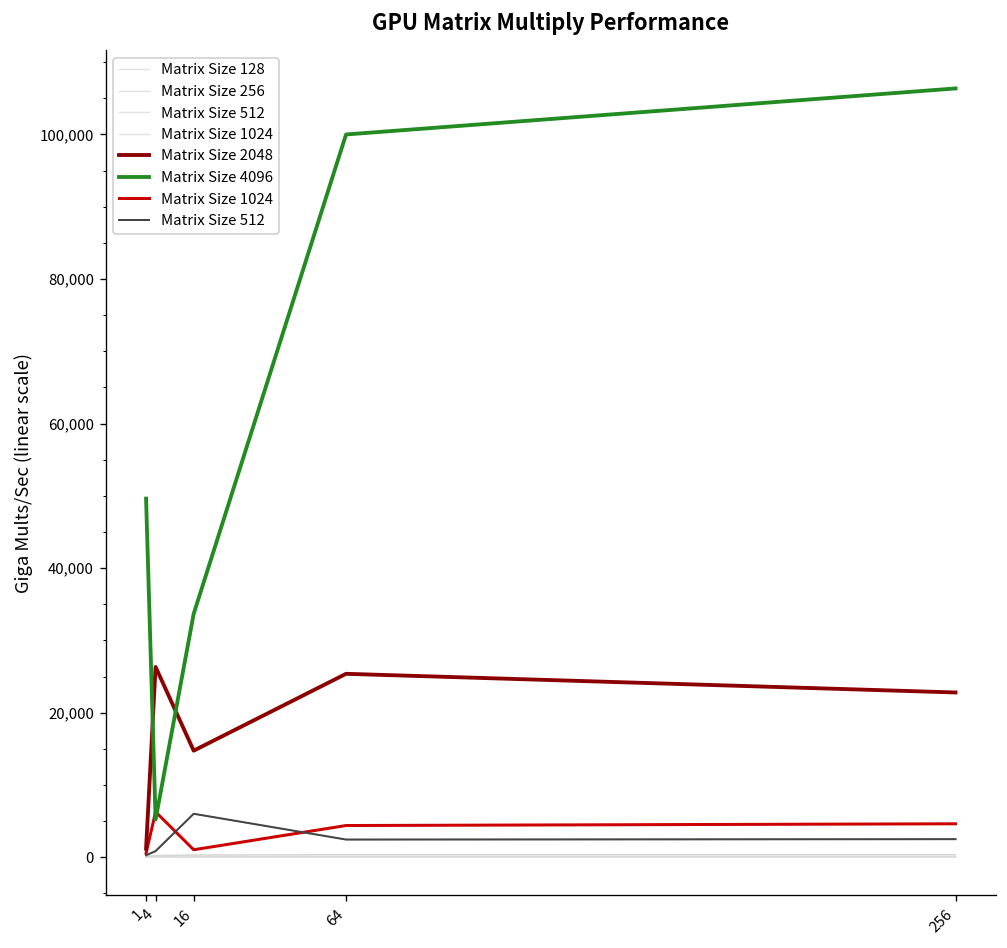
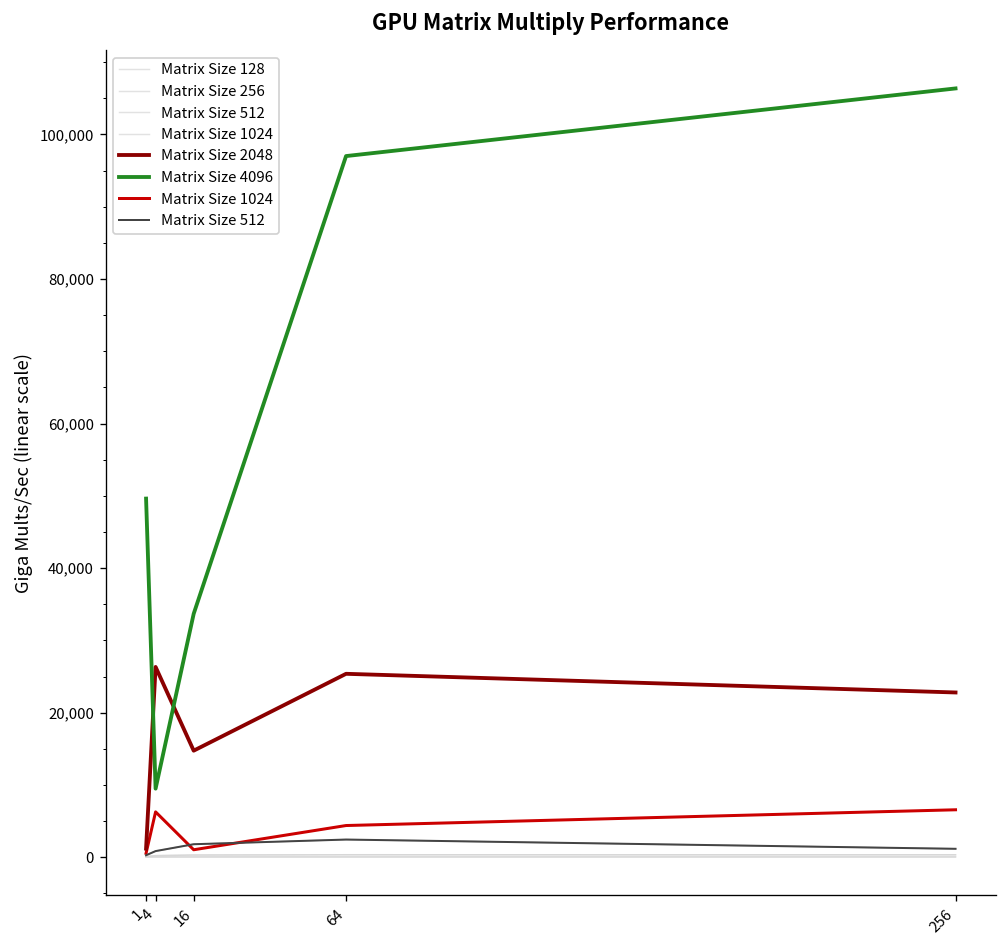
Matrix Size 4096, 4: 5,000 -> 9,000
Matrix Size 512, 16: 6,000 -> 2,000
Matrix Size 4096, 64: 100,000 -> 97,000
Matrix Size 512, 256: 3,000 -> 1,000
Matrix Size 1024, 256: 5,000 -> 7,000
